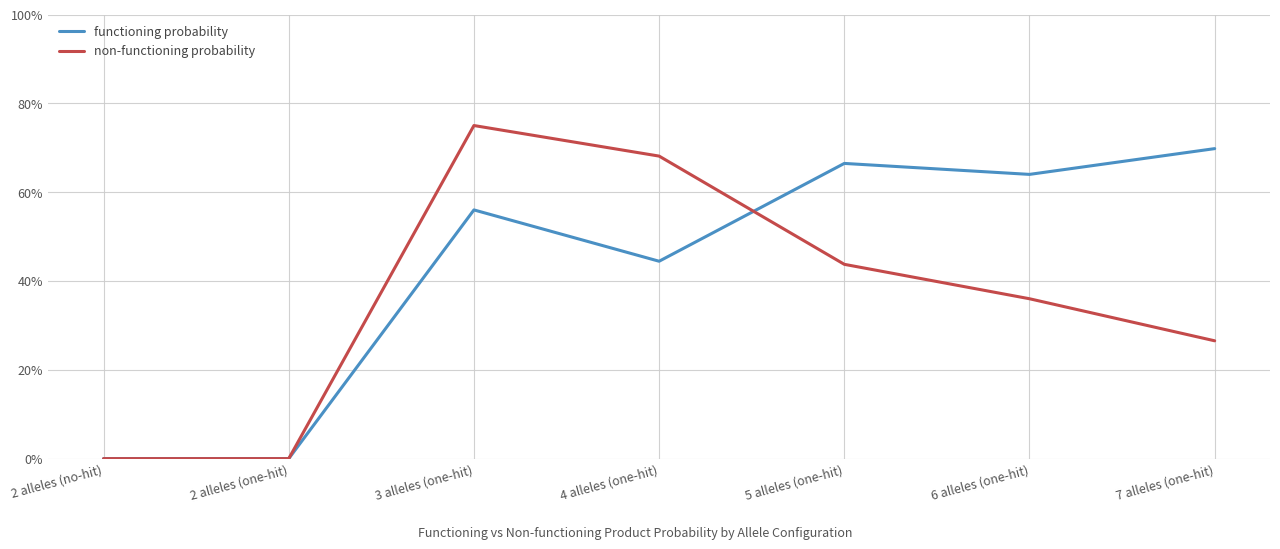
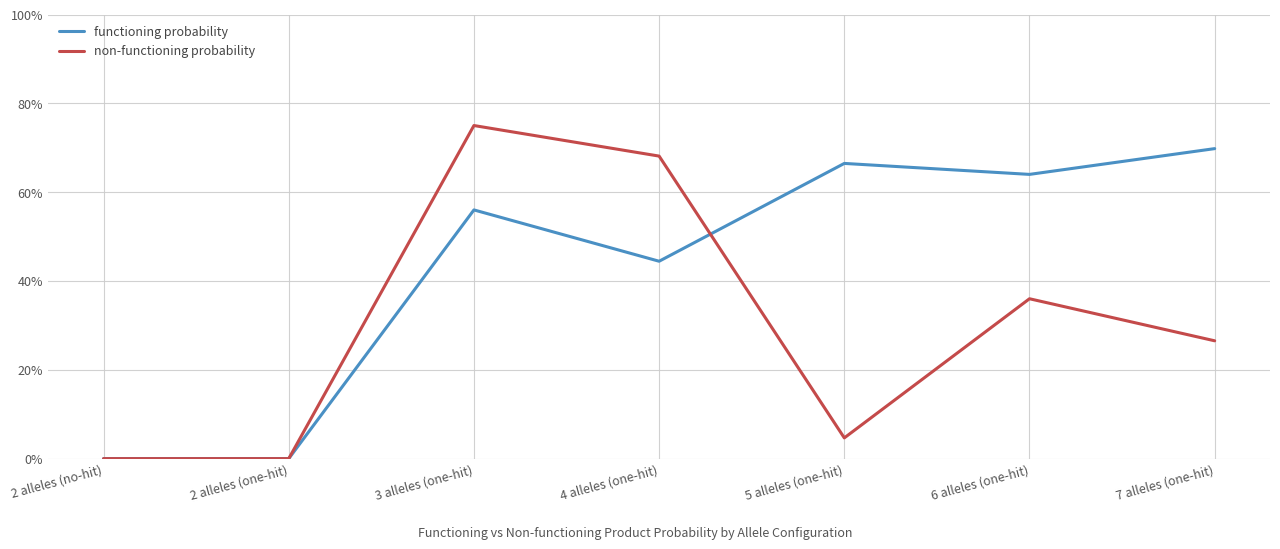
non-functioning probability, 5 alleles (one-hit): 44% -> 5%
